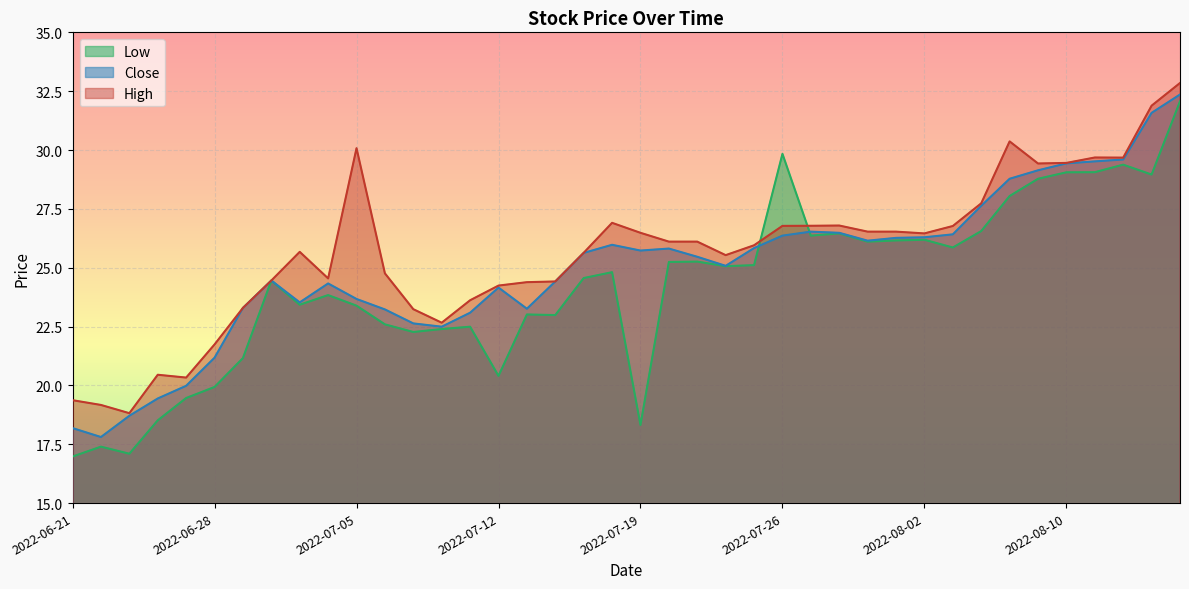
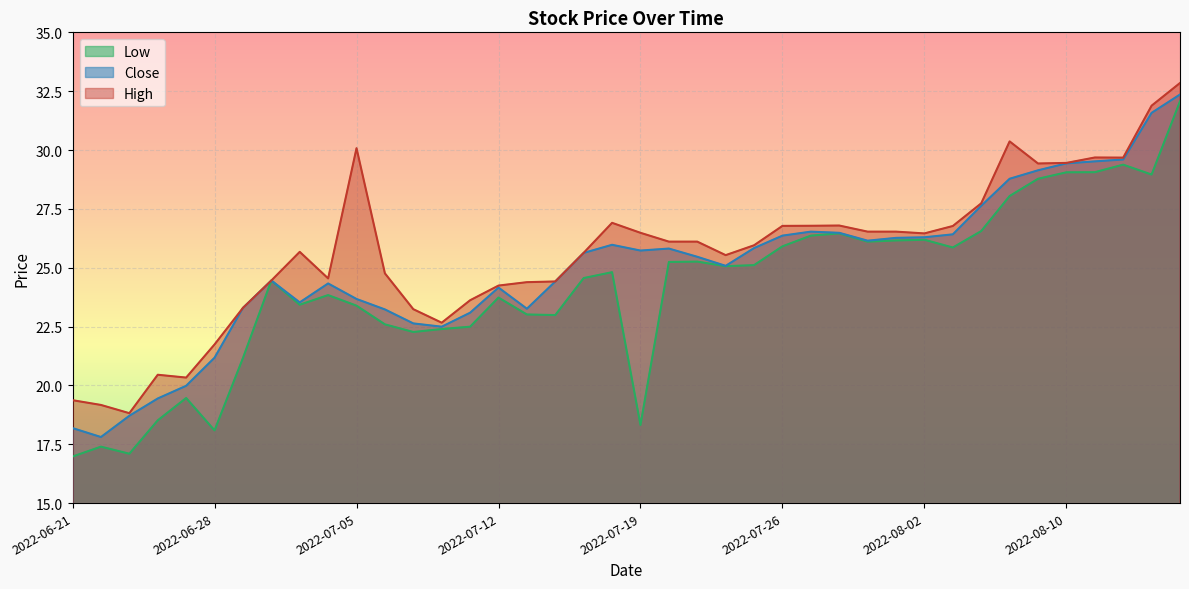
Low, 2022-06-28: 19.9 -> 18.1
Low, 2022-07-12: 20.4 -> 23.7
Low, 2022-07-26: 29.8 -> 25.9
